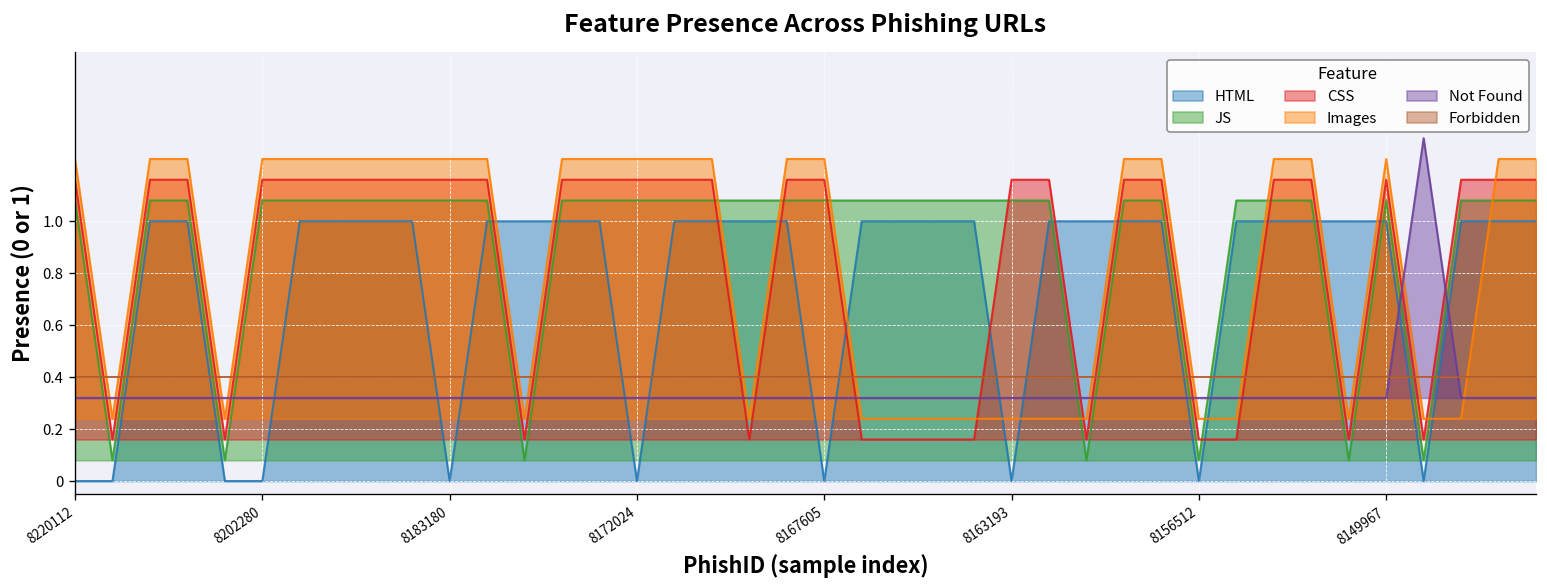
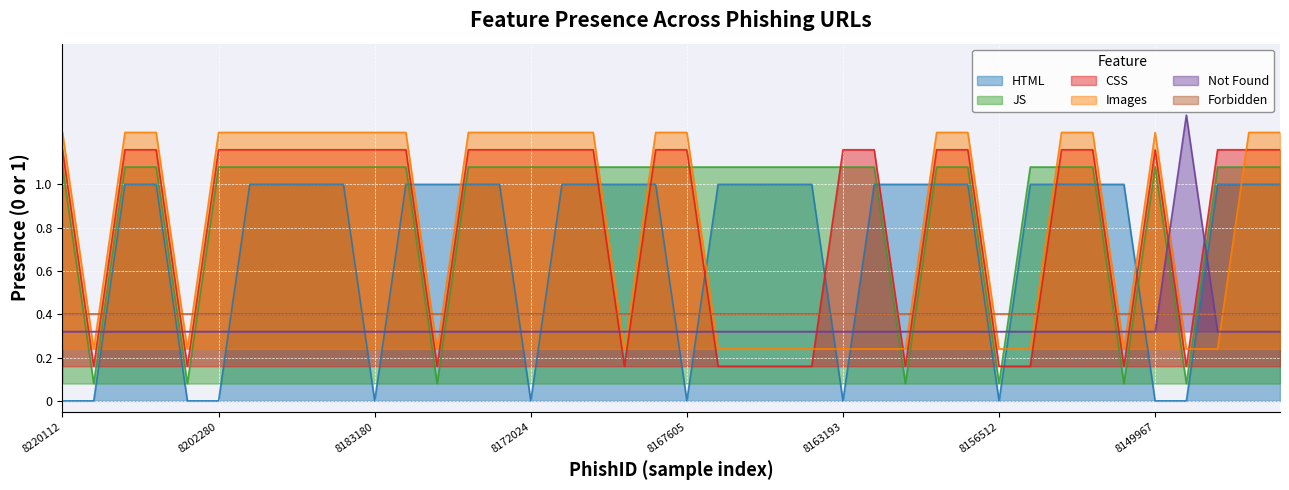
HTML, 8149967: 1 -> 0
